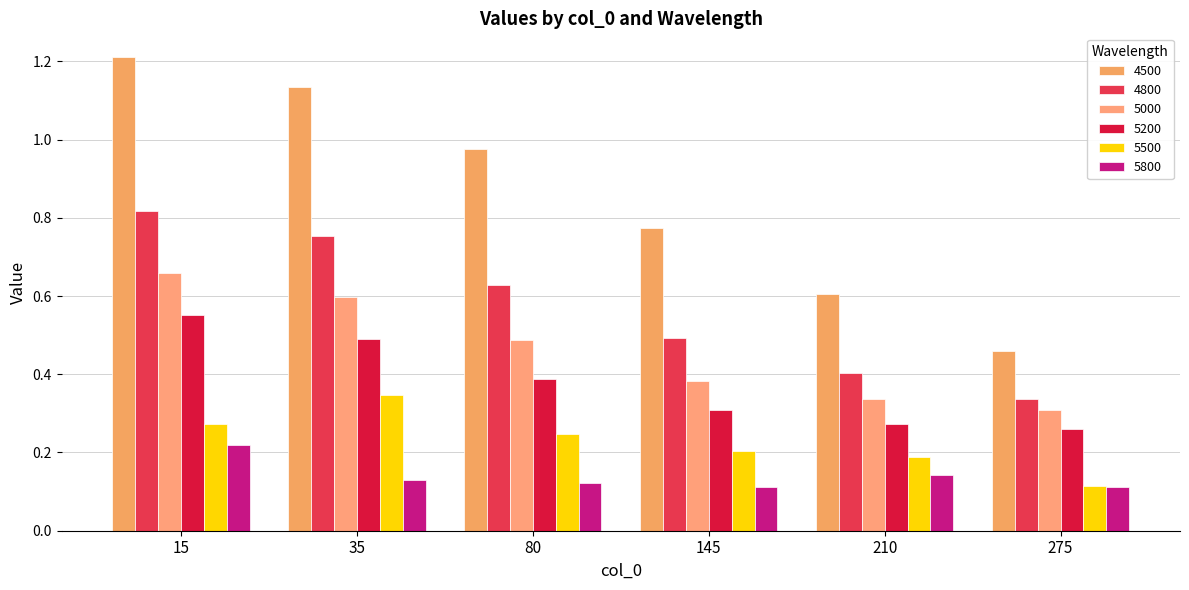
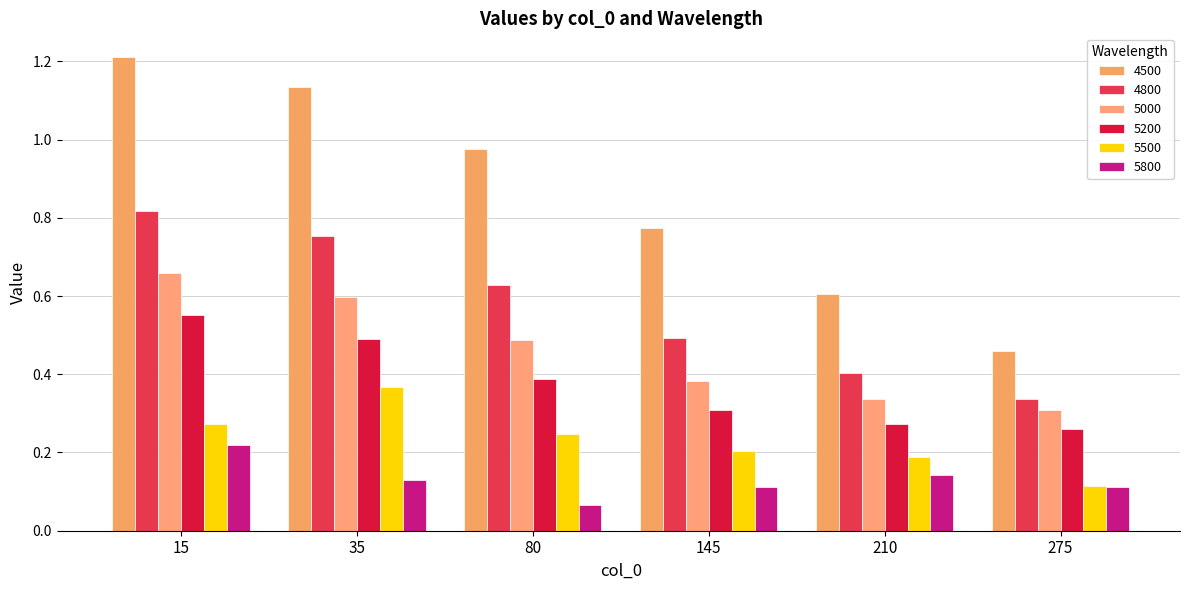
5500, 35: 0.35 -> 0.37
5800, 80: 0.12 -> 0.07
